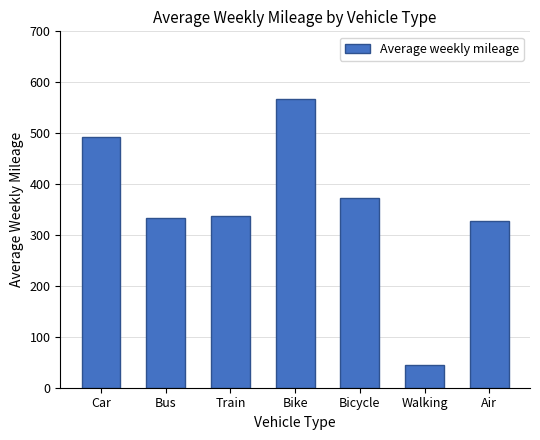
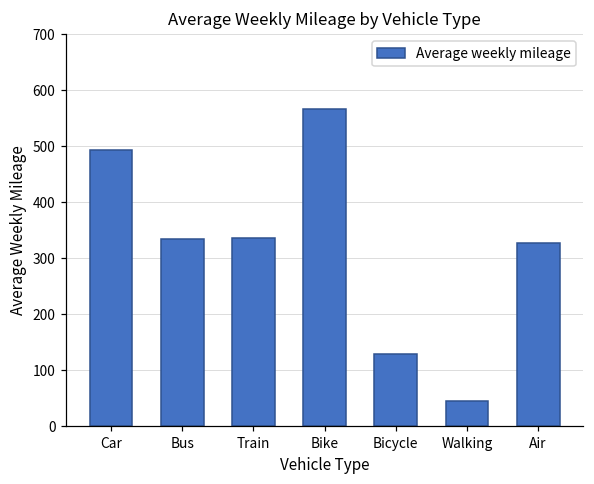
Bicycle: 370 -> 130
